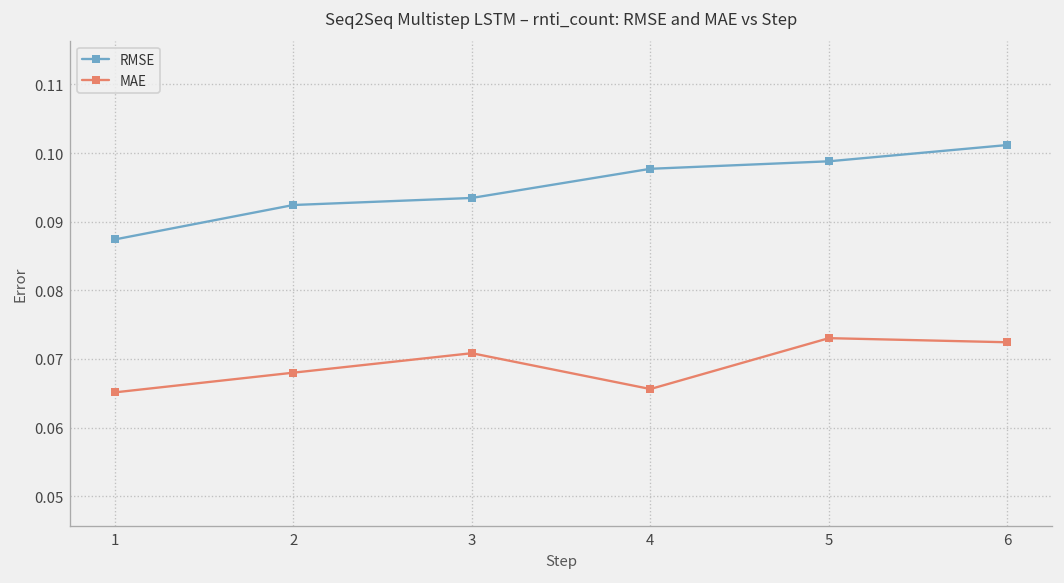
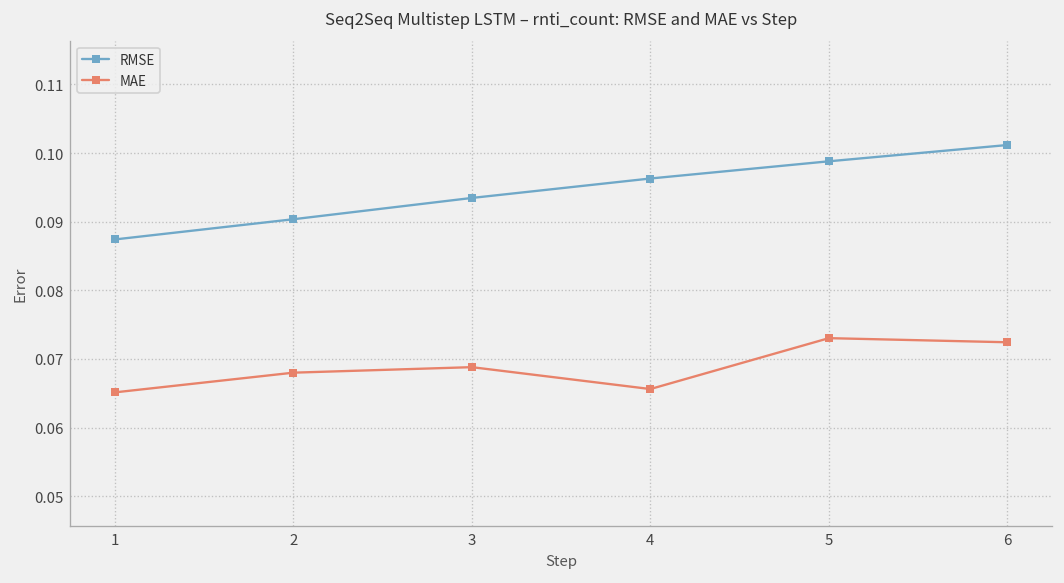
RMSE, 2: 0.092 -> 0.090
MAE, 3: 0.071 -> 0.069
RMSE, 4: 0.098 -> 0.096
